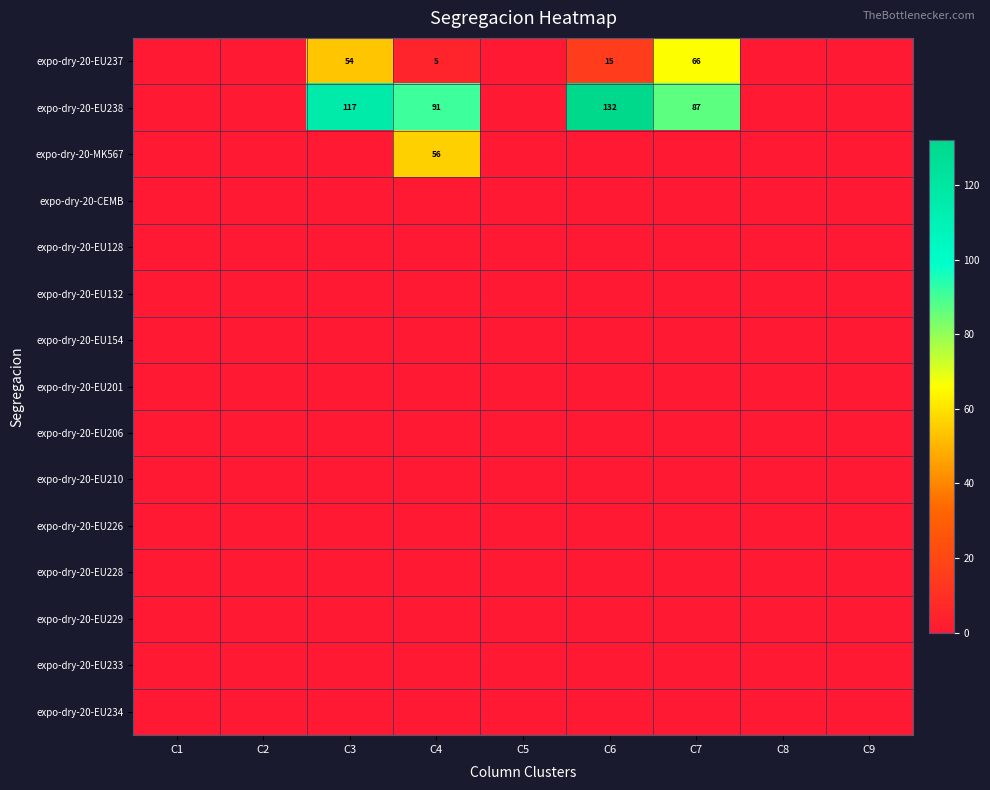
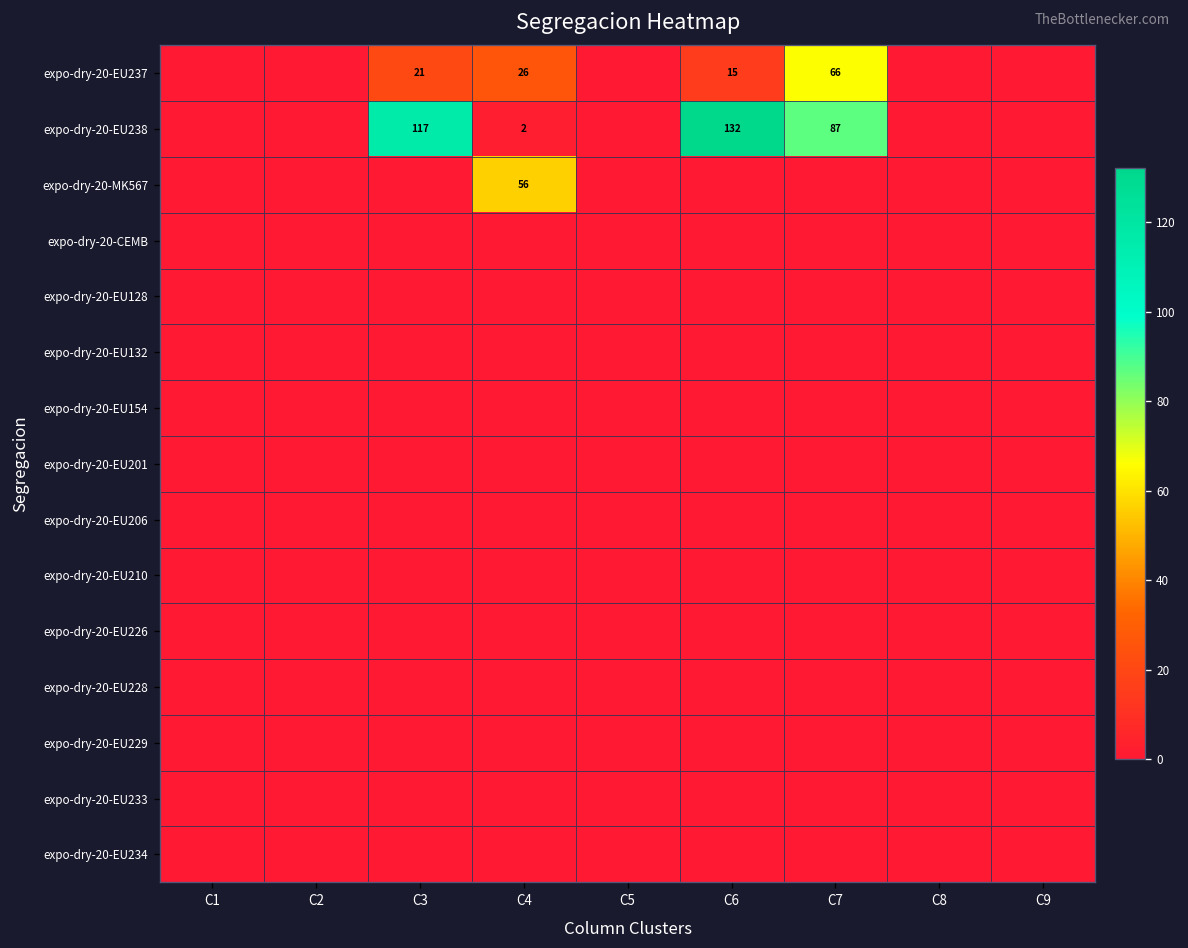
expo-dry-20-EU237, C3: 54 -> 21
expo-dry-20-EU237, C4: 5 -> 26
expo-dry-20-EU238, C4: 91 -> 2
